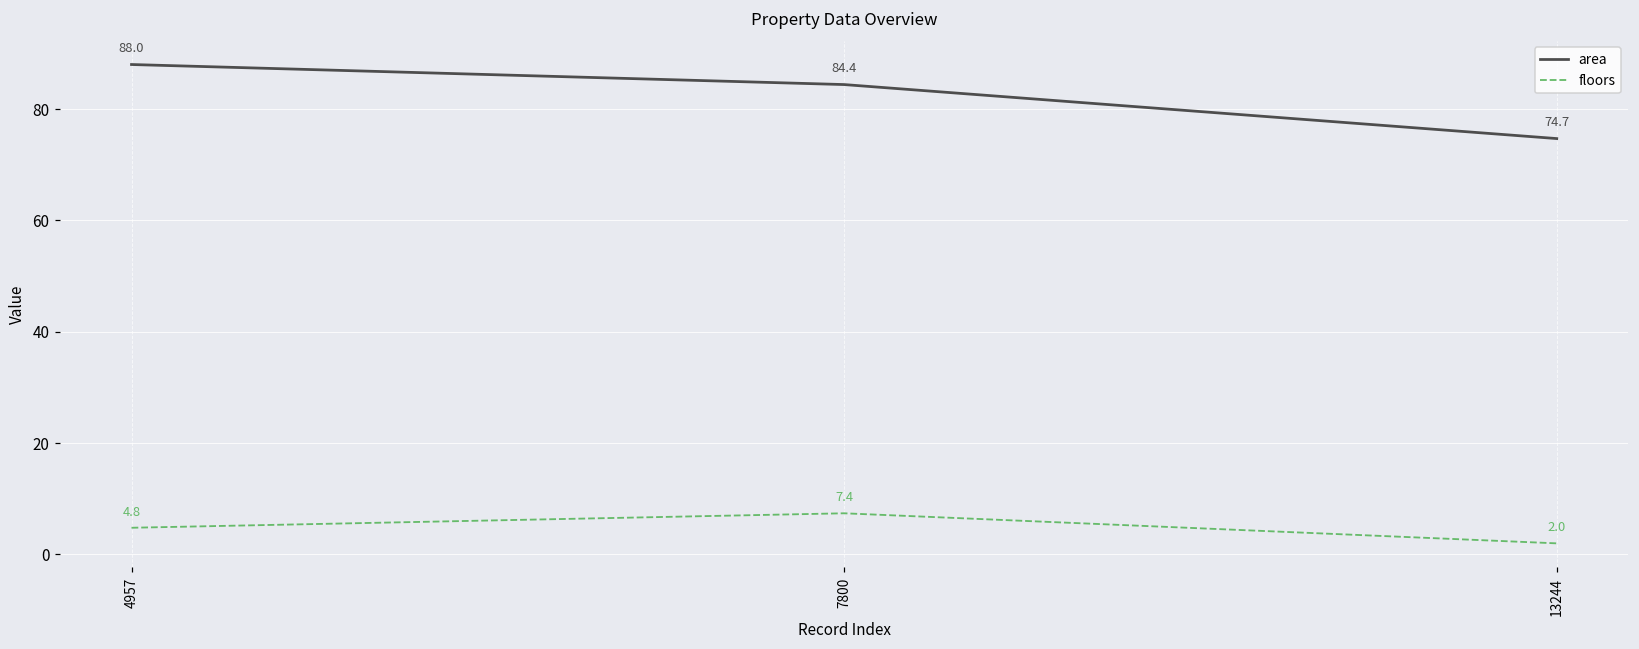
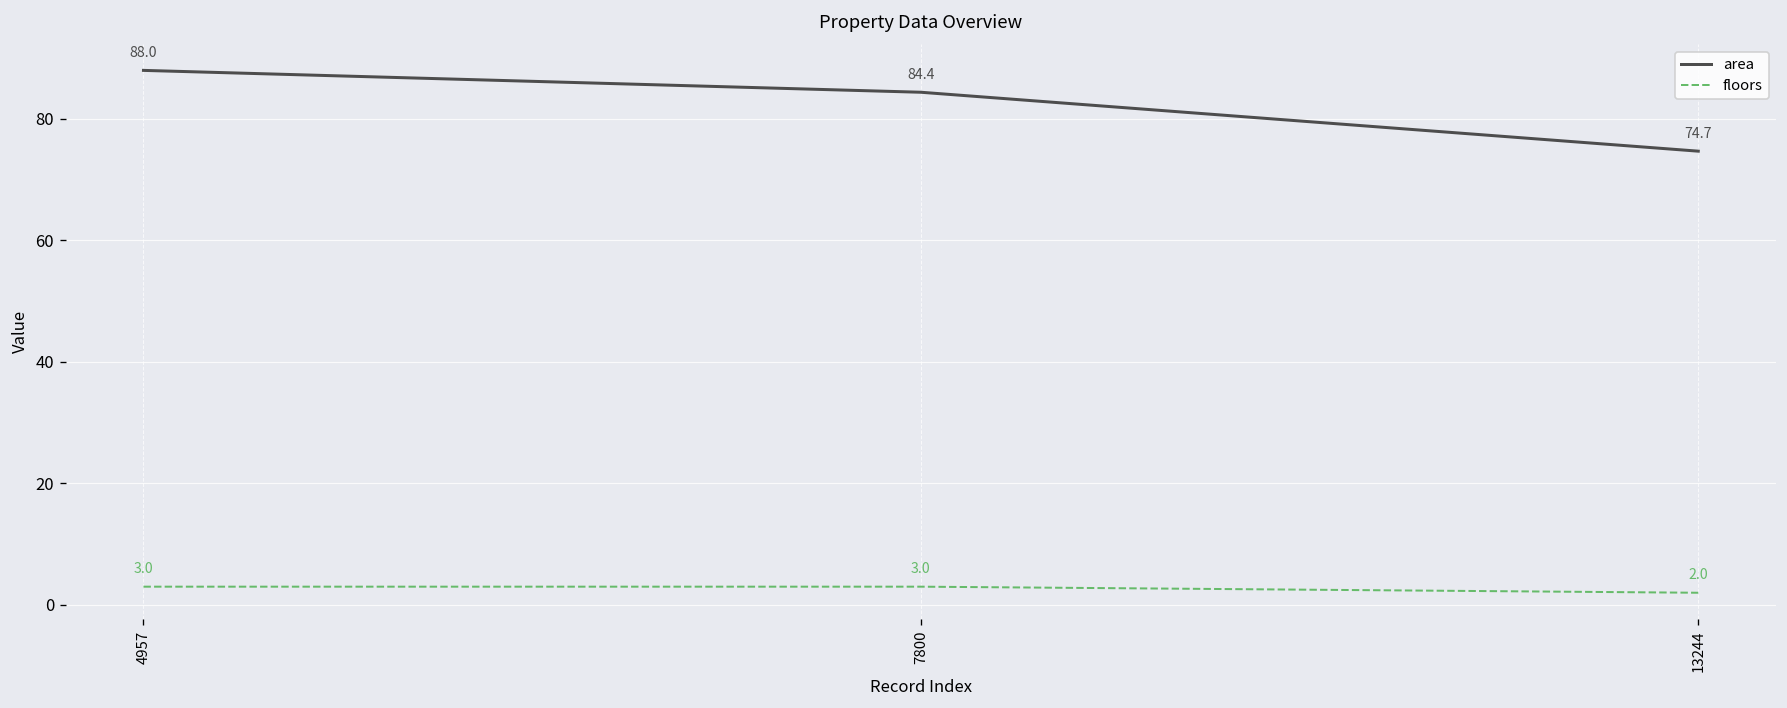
floors, 4957: 4.8 -> 3.0
floors, 7800: 7.4 -> 3.0
